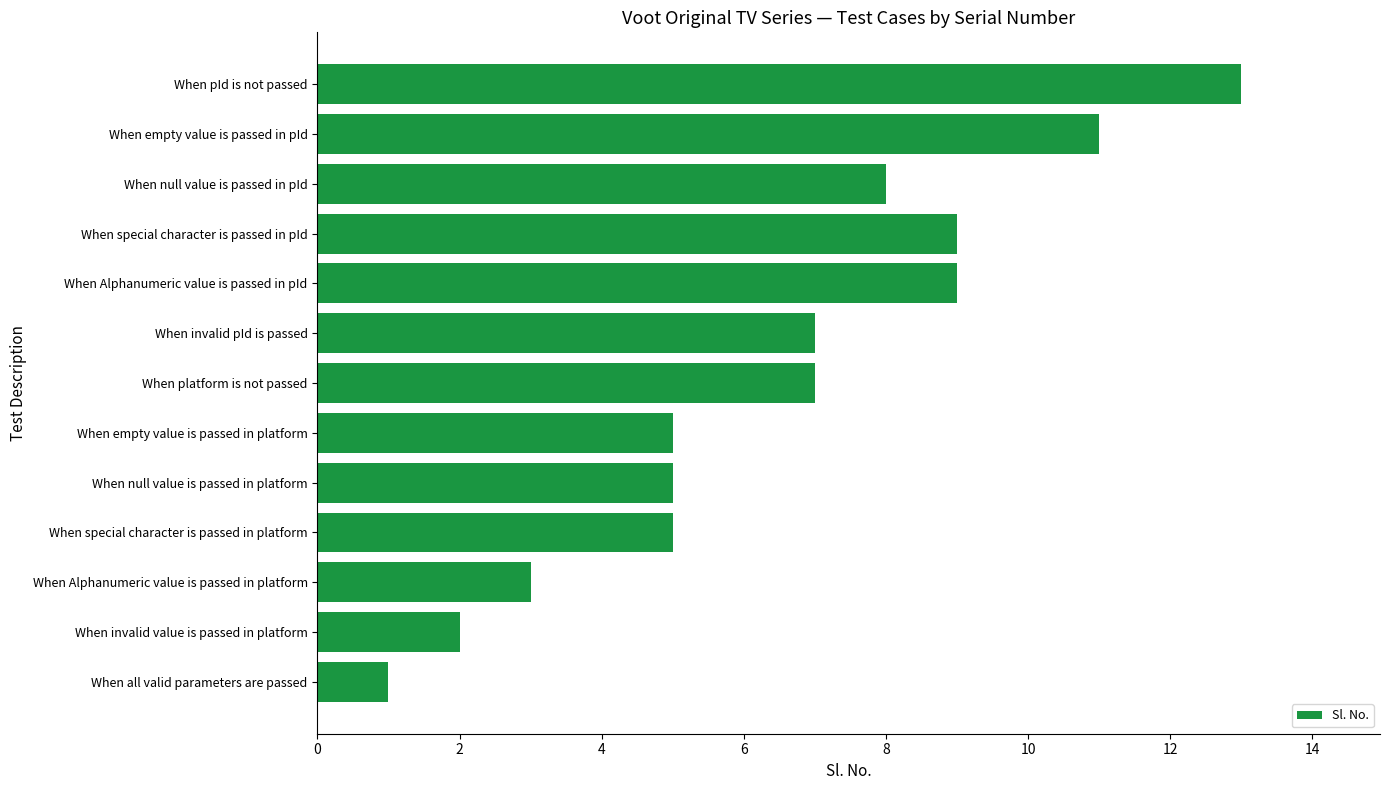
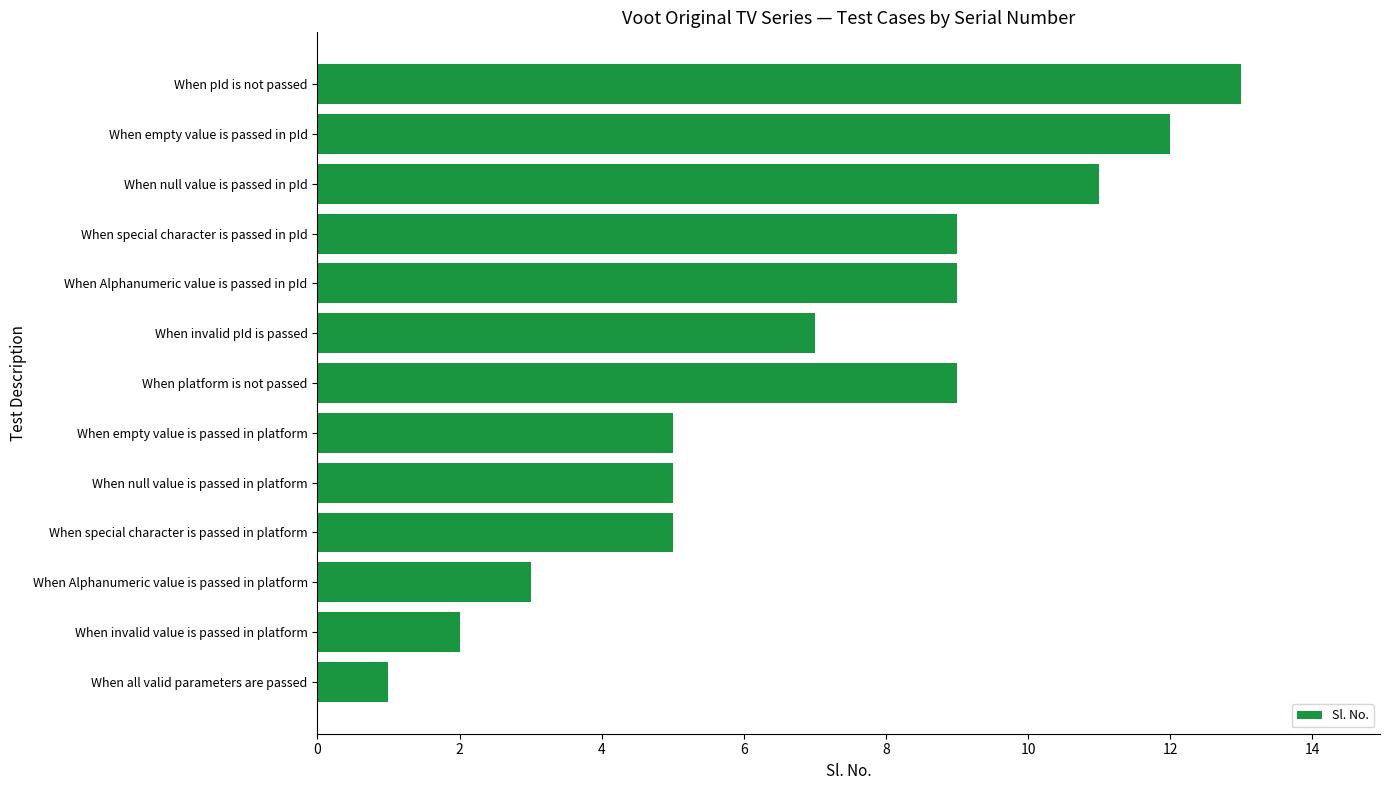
When empty value is passed in pId: 11 -> 12
When null value is passed in pId: 8 -> 11
When platform is not passed: 7 -> 9
